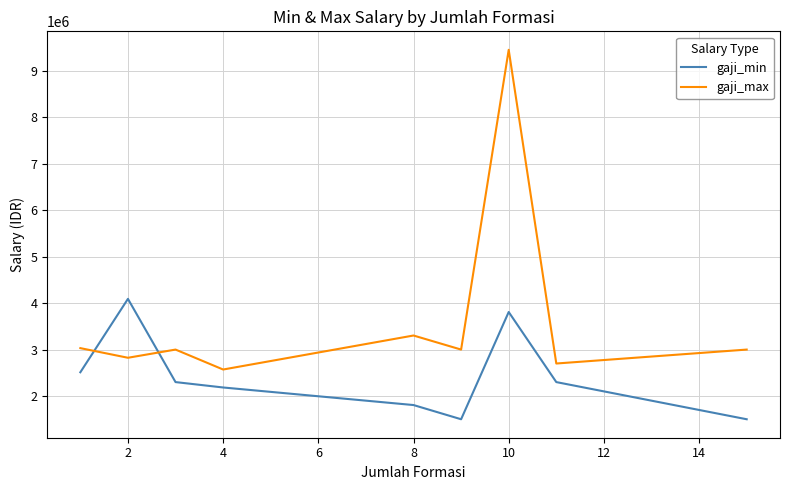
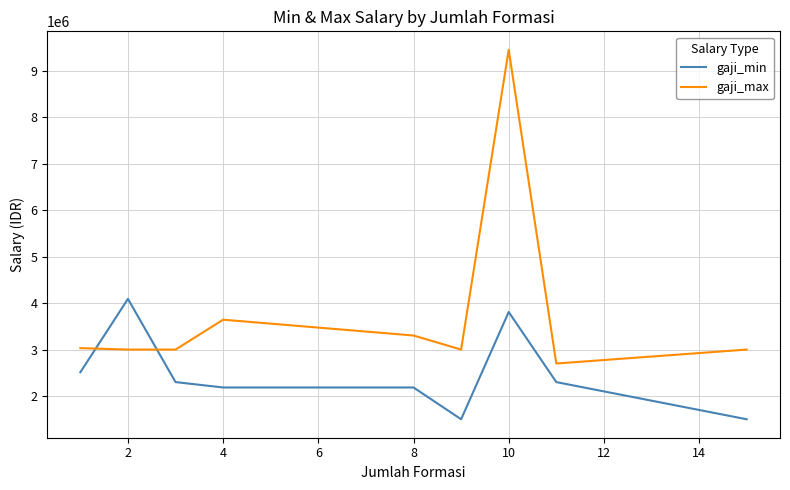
gaji_max, 2: 2800000 -> 3000000
gaji_max, 4: 2600000 -> 3600000
gaji_min, 8: 1800000 -> 2200000
